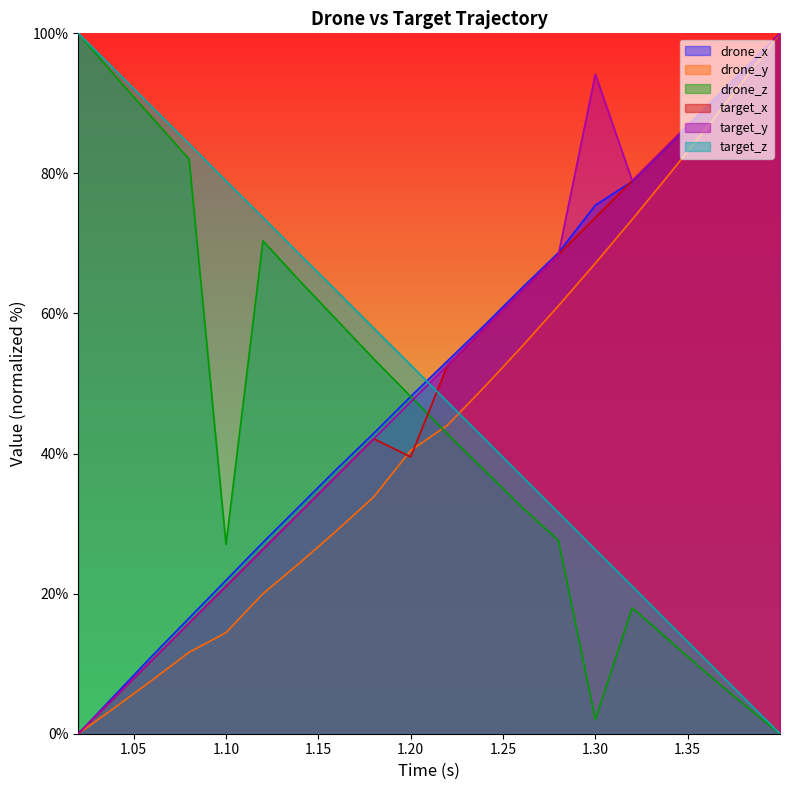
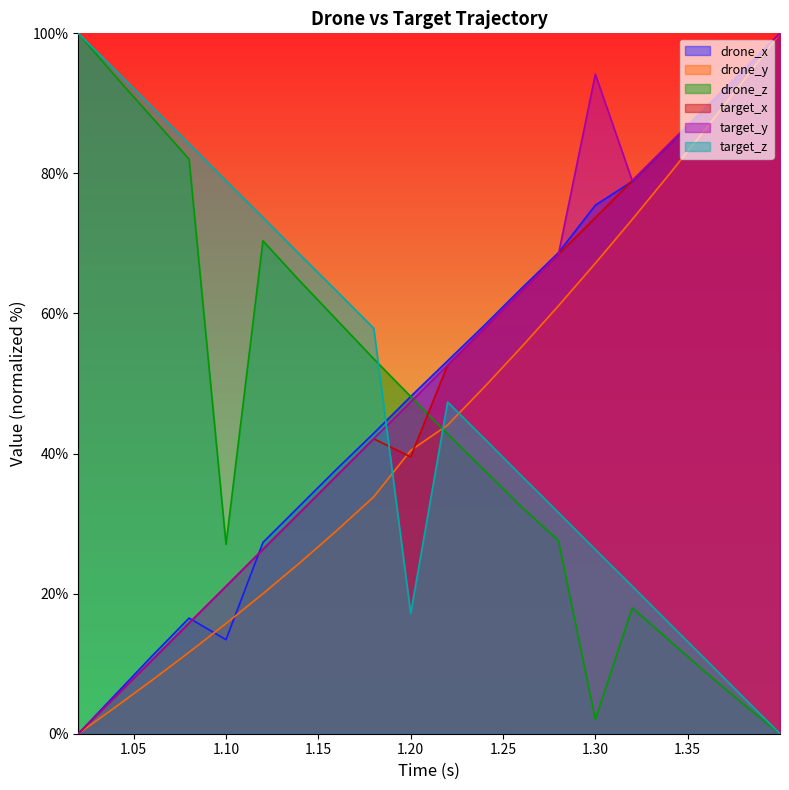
drone_x, 1.10: 22% -> 13%
drone_y, 1.10: 14% -> 16%
target_z, 1.20: 53% -> 17%
